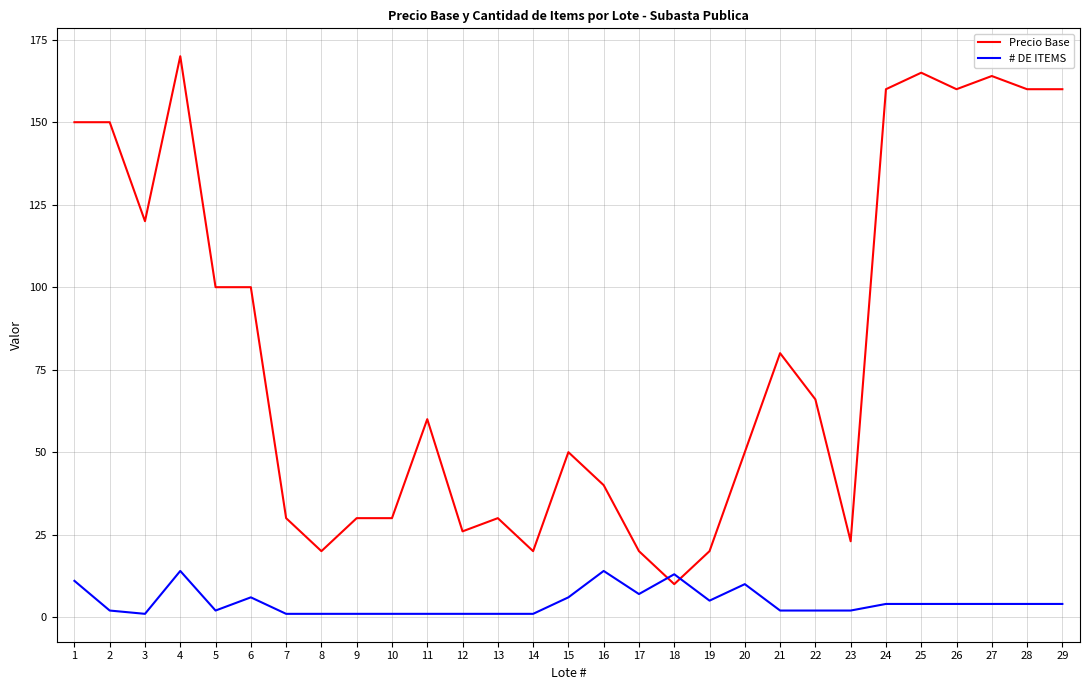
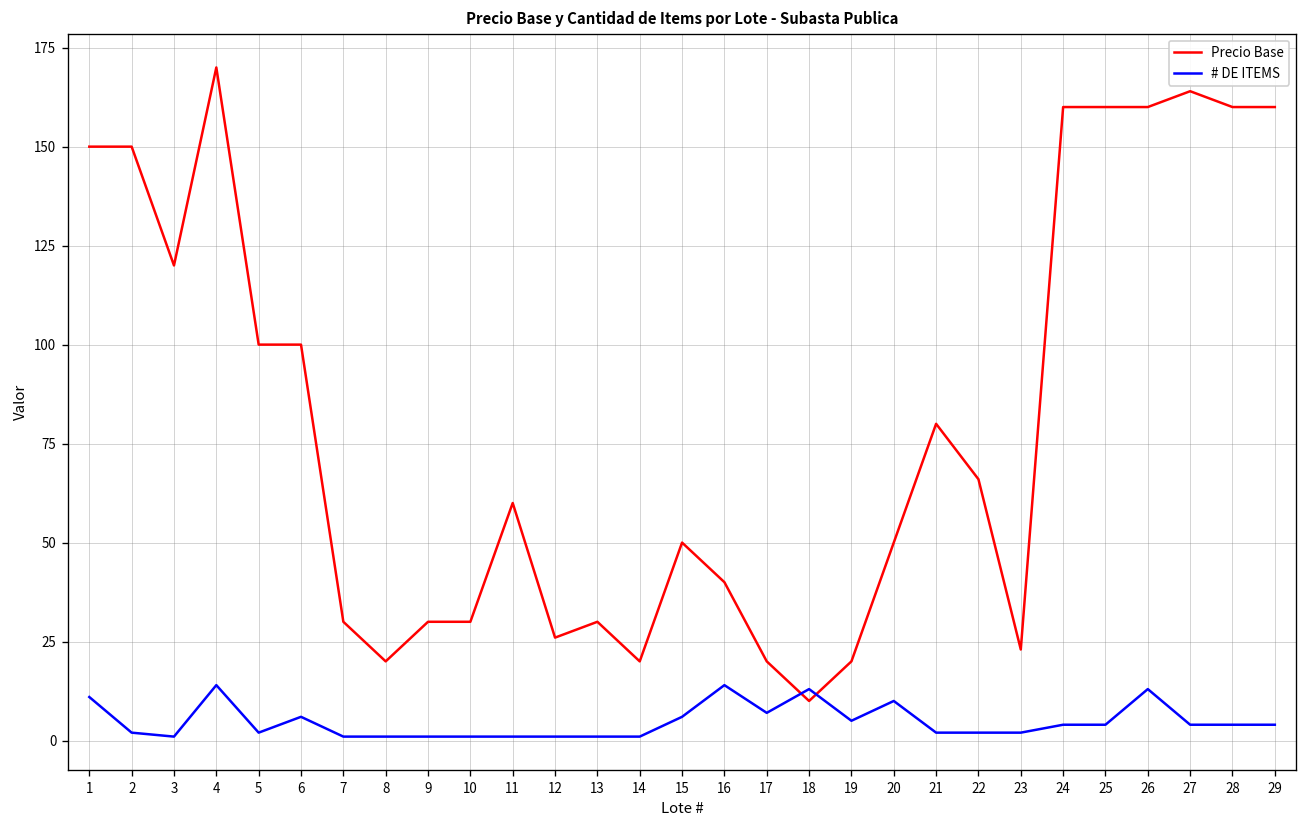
Precio Base, 25: 165 -> 160
# DE ITEMS, 26: 4 -> 13
